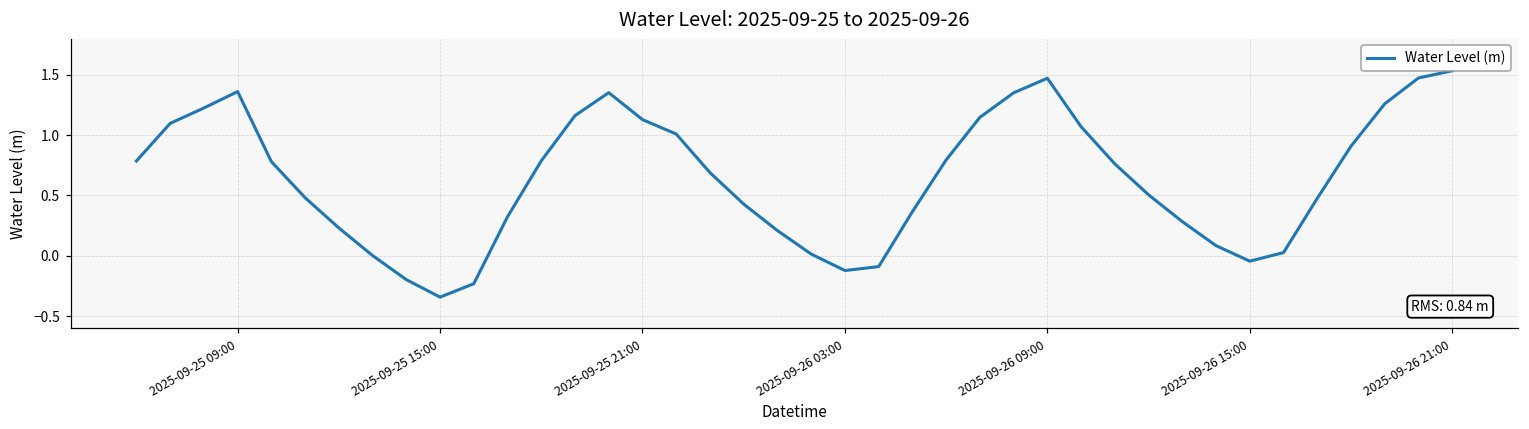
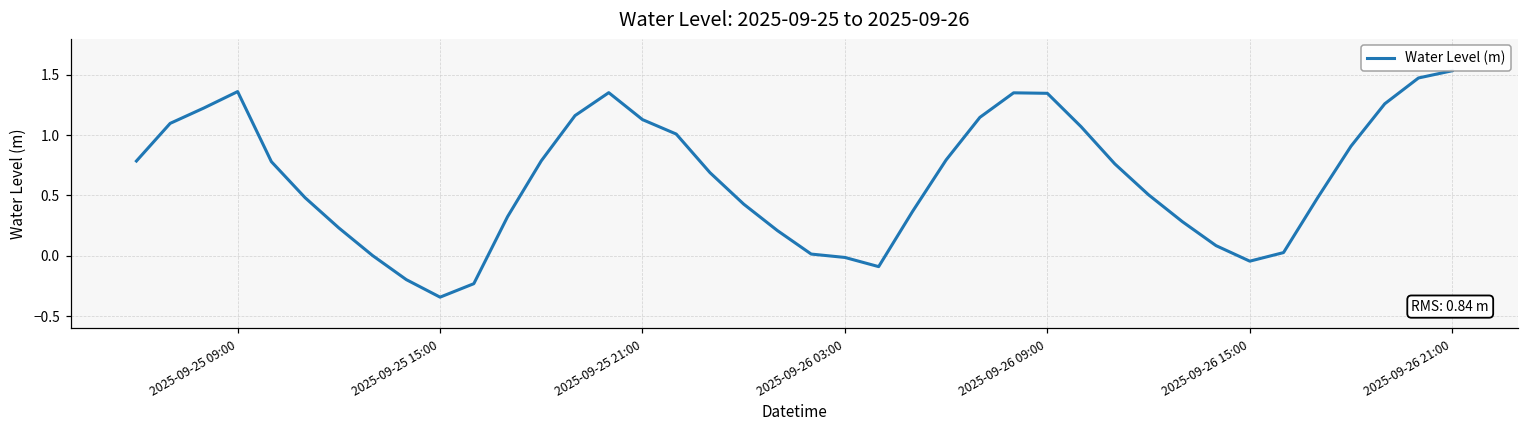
2025-09-26 03:00: -0.12 -> -0.01
2025-09-26 09:00: 1.47 -> 1.35
